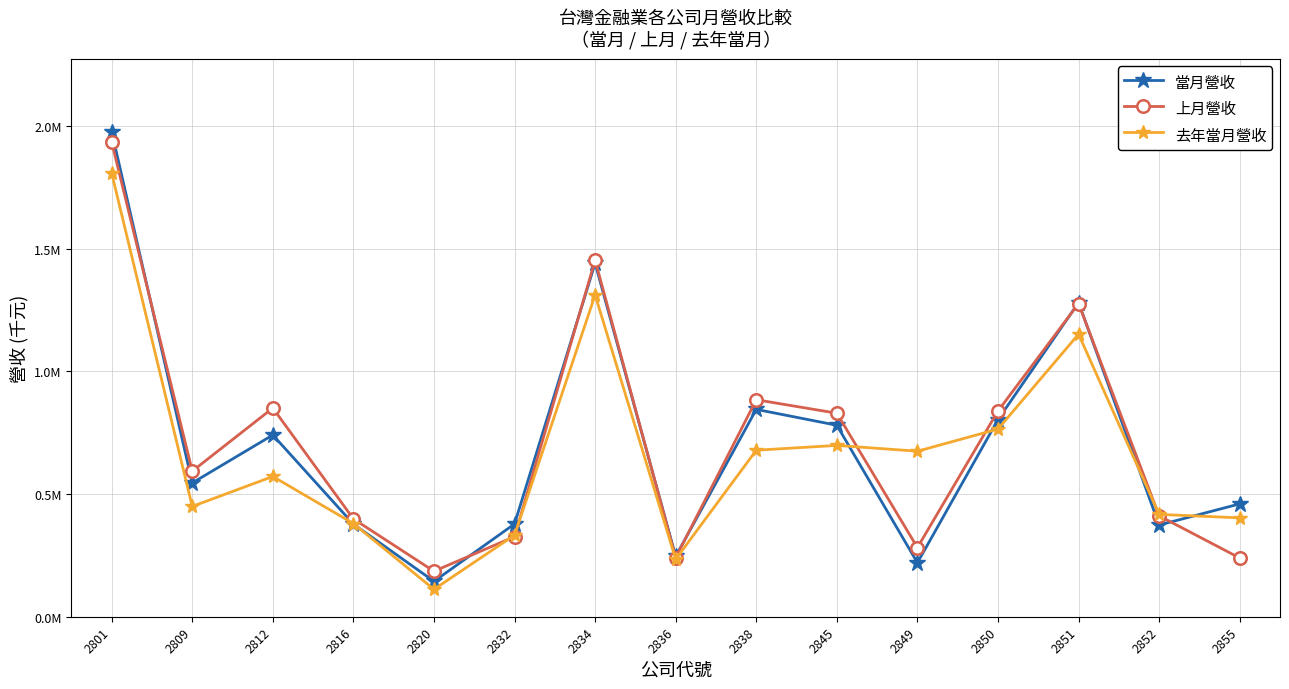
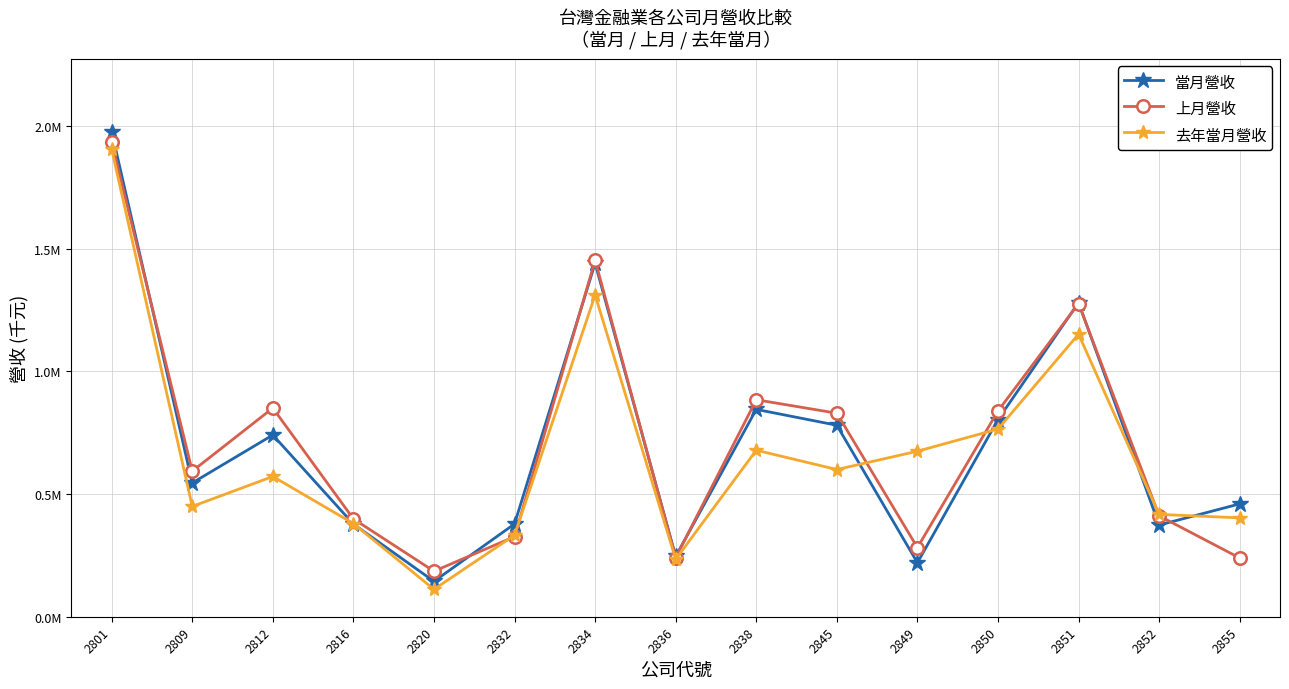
去年當月營收, 2801: 1810000 -> 1910000
去年當月營收, 2845: 700000 -> 600000
